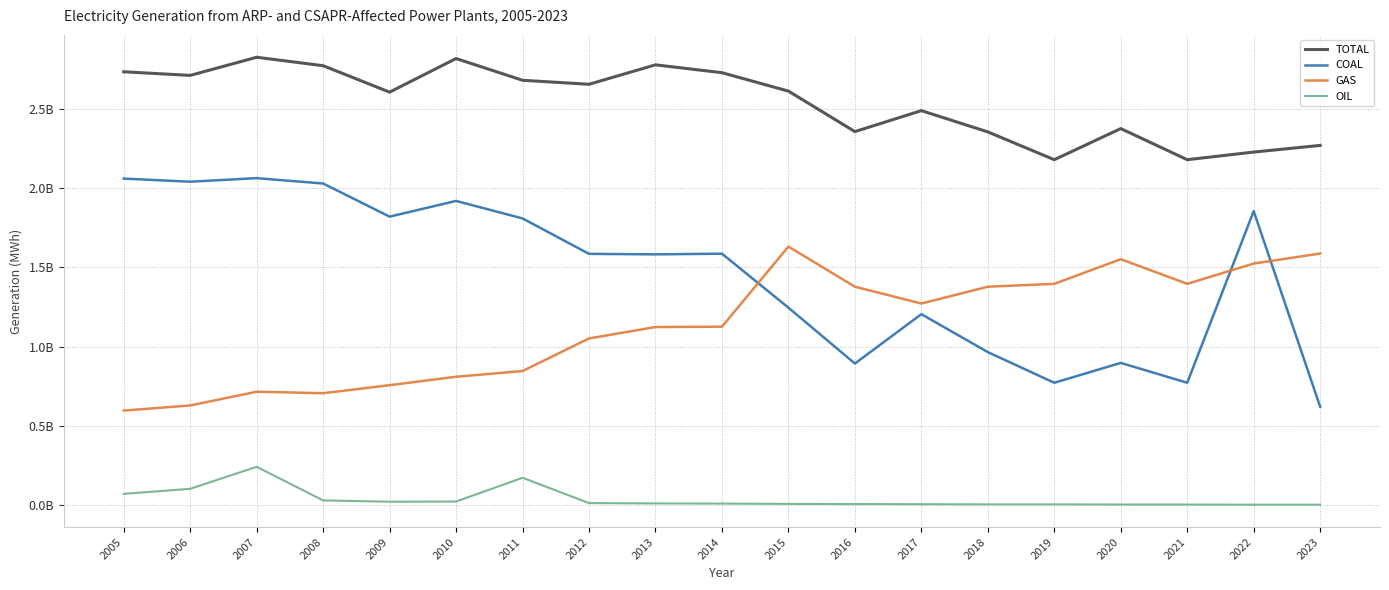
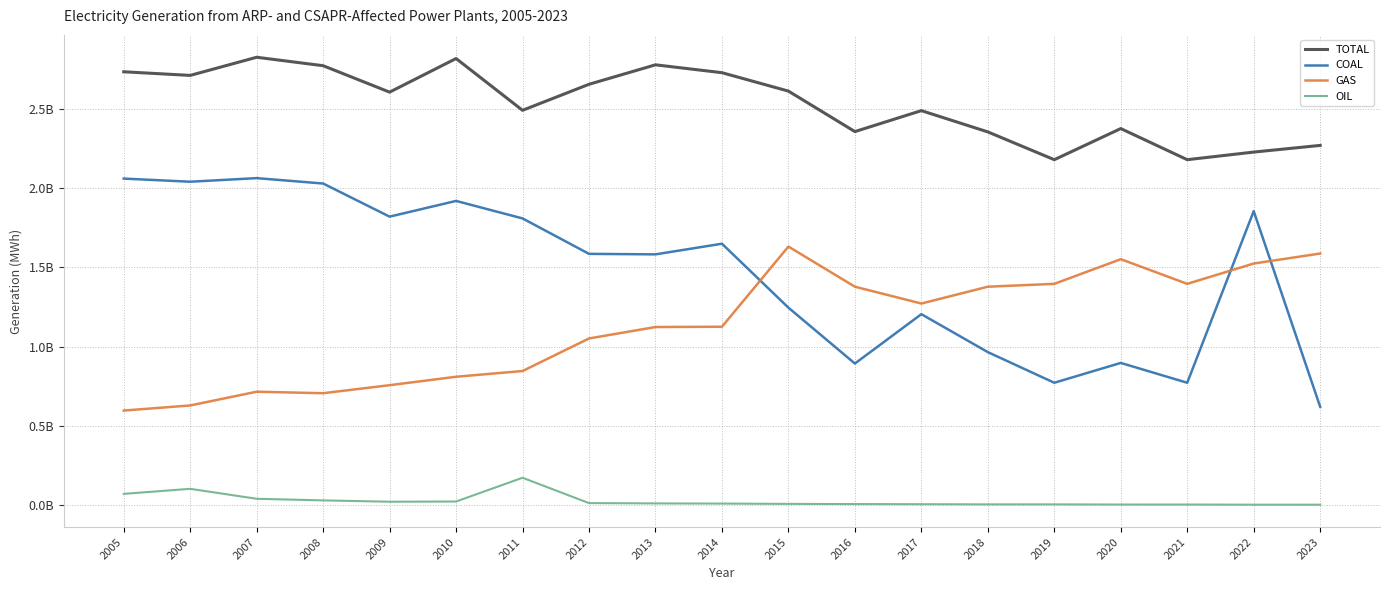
OIL, 2007: 240000000 -> 40000000
TOTAL, 2011: 2680000000 -> 2490000000
COAL, 2014: 1590000000 -> 1650000000
